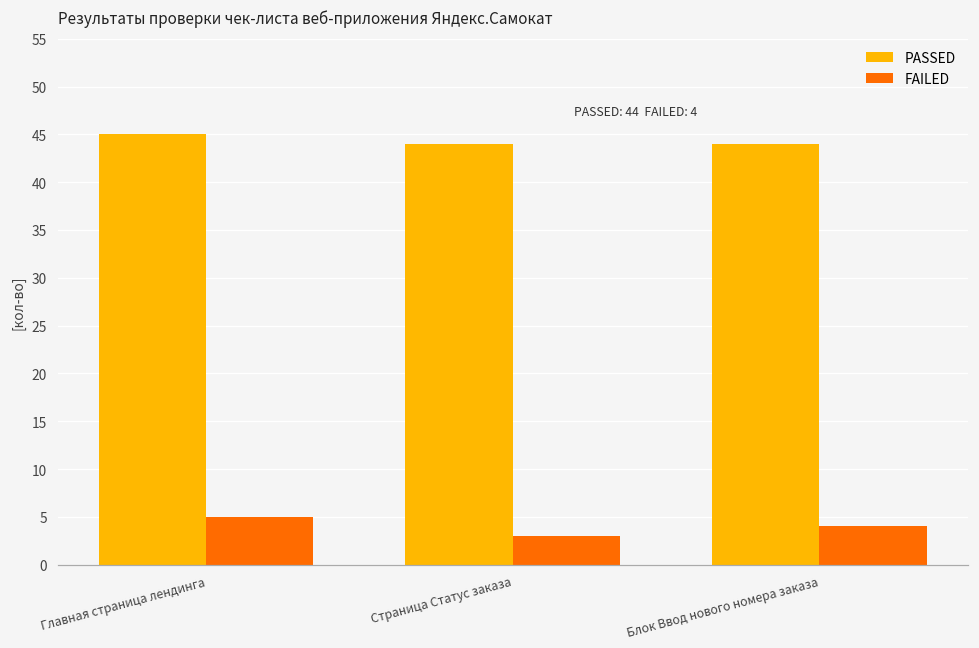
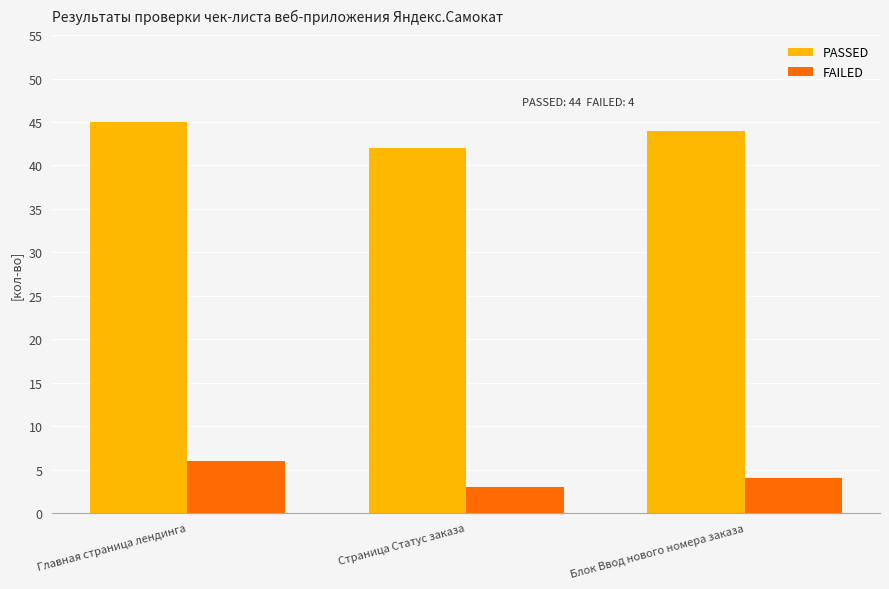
FAILED, Главная страница лендинга: 5 -> 6
PASSED, Страница Статус заказа: 44 -> 42
